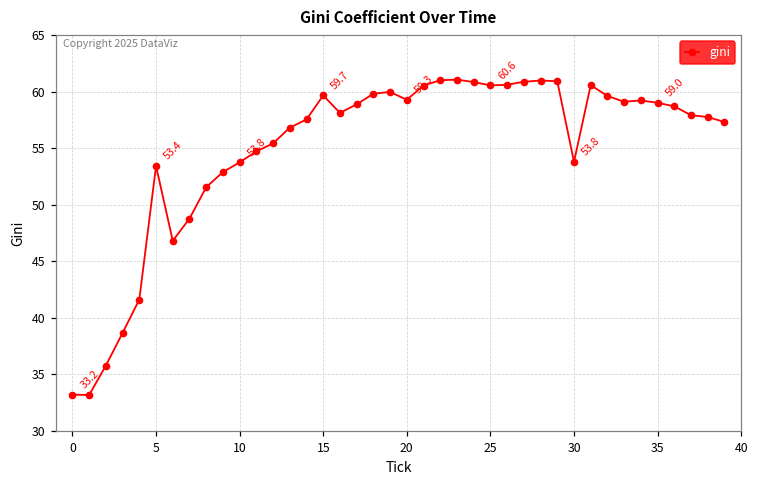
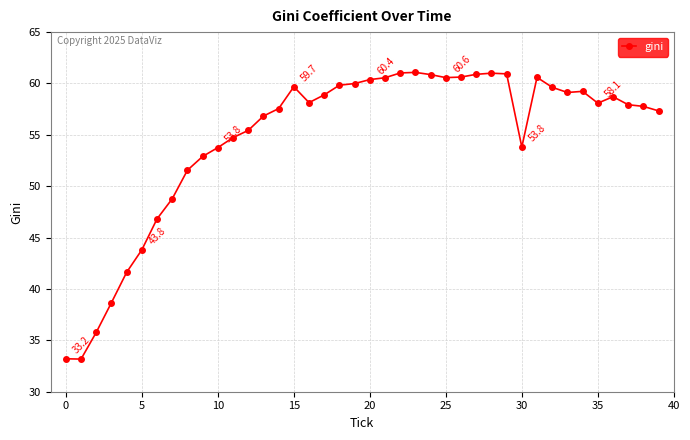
5: 53.4 -> 43.8
20: 59.3 -> 60.4
35: 59.0 -> 58.1
